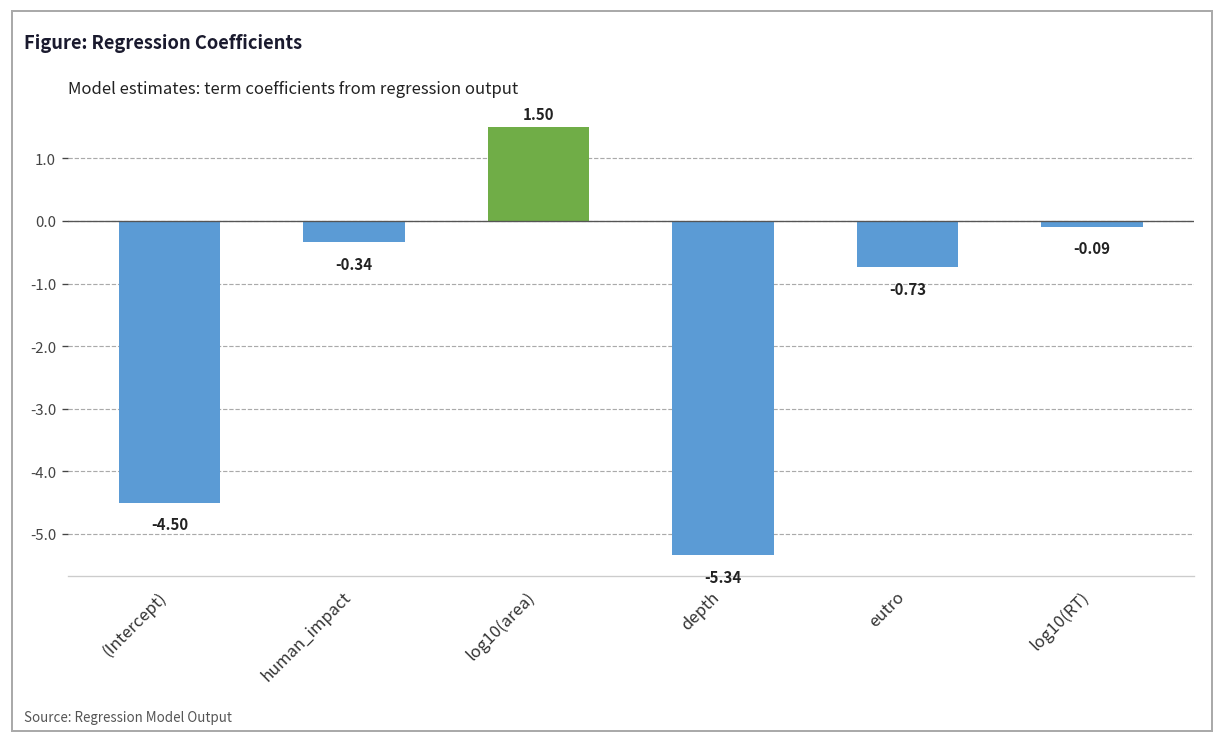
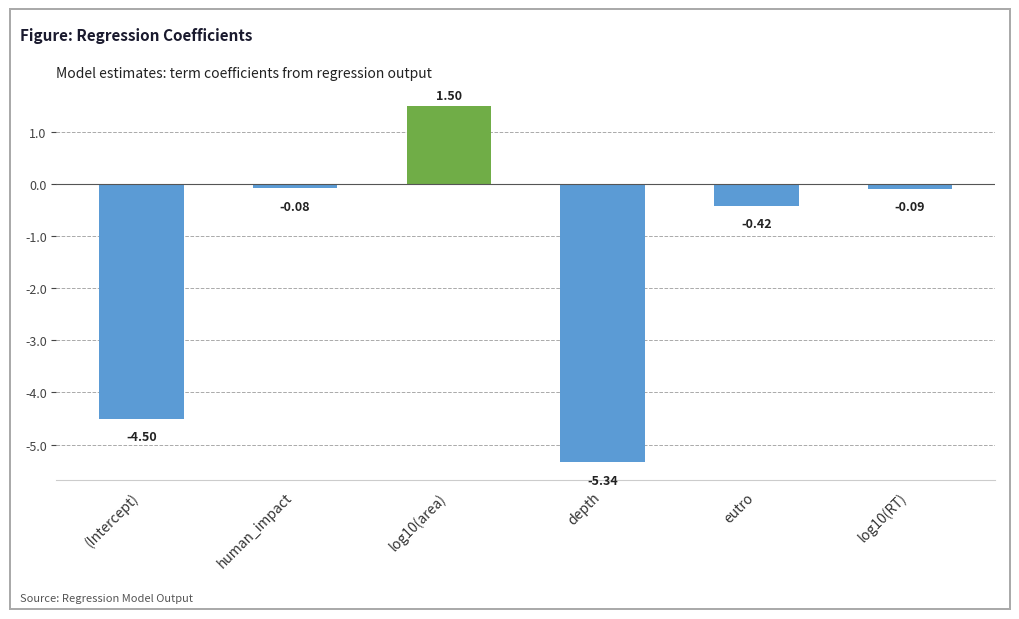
human_impact: -0.34 -> -0.08
eutro: -0.73 -> -0.42
